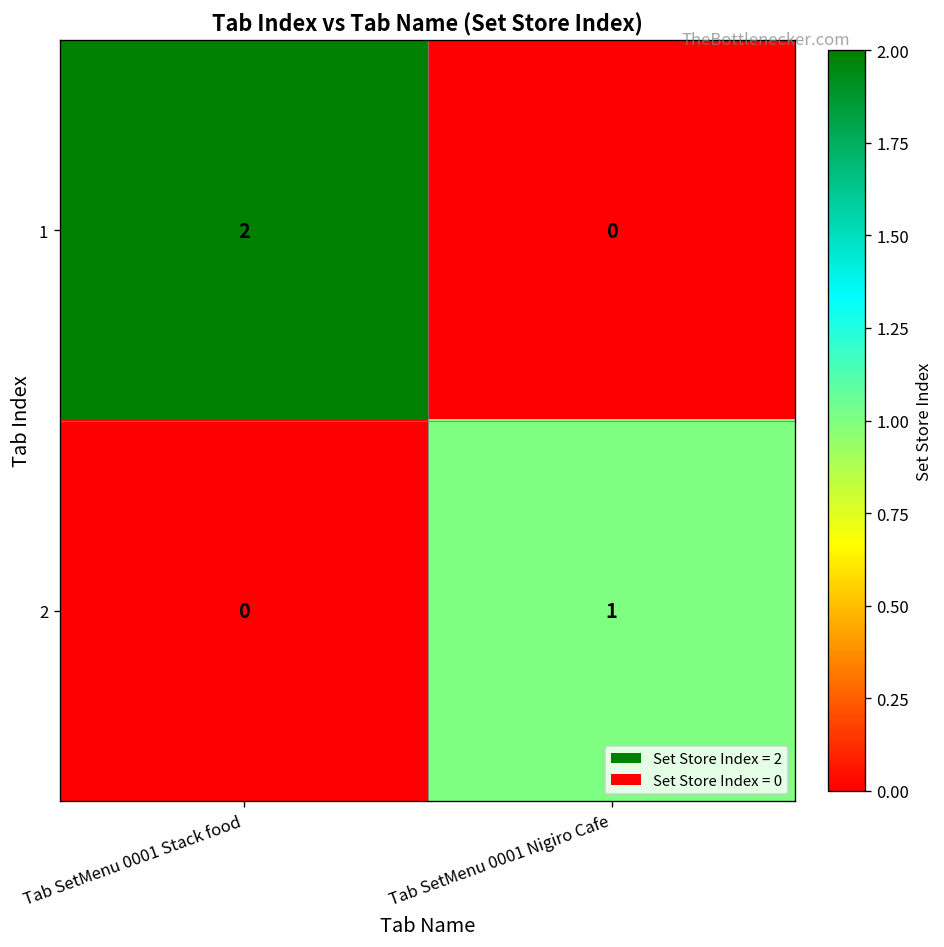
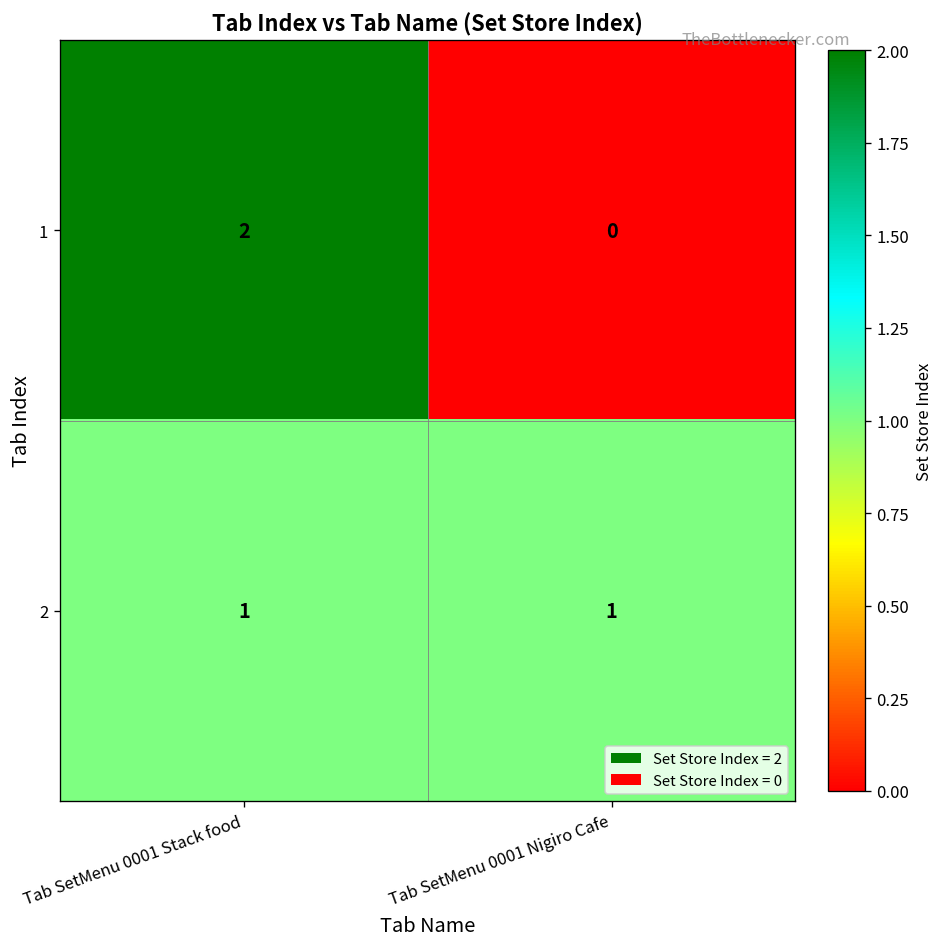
2, Tab SetMenu 0001 Stack food: 0 -> 1
